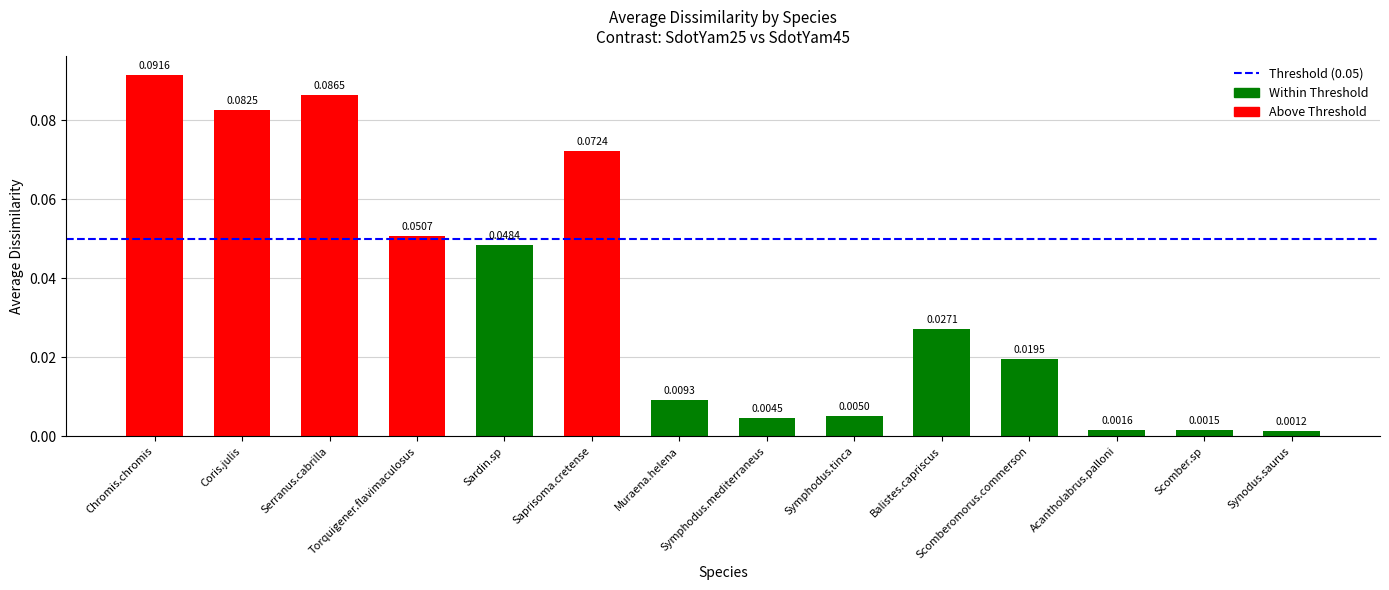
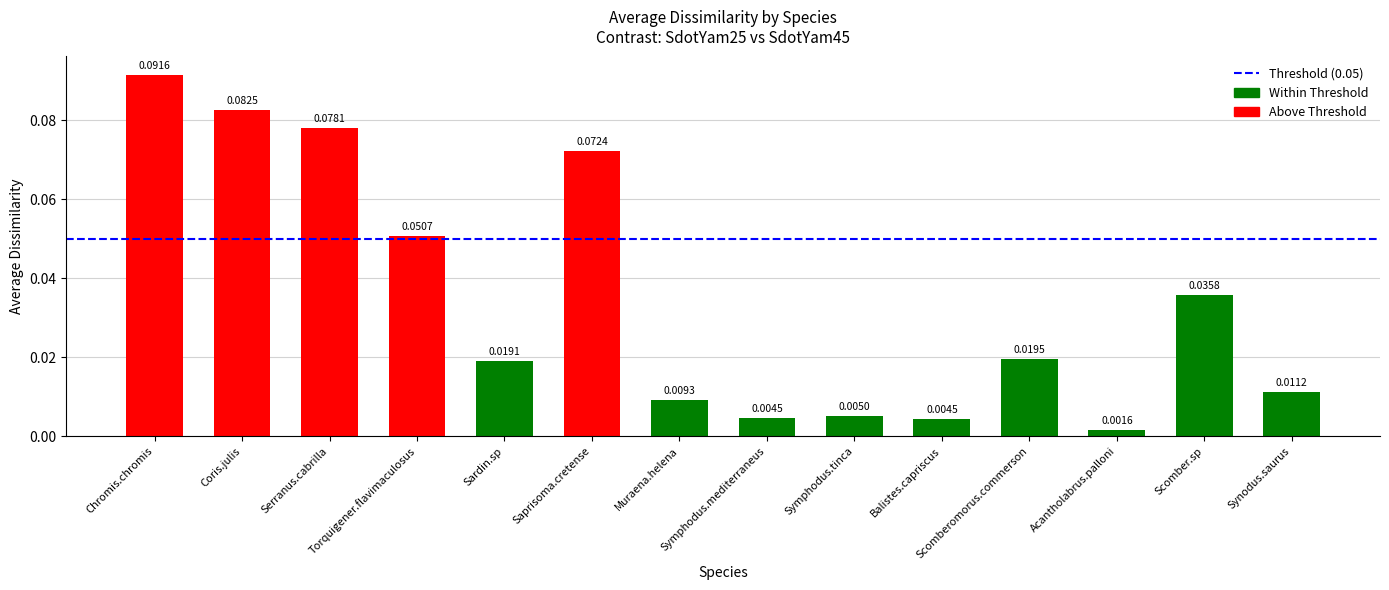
Serranus.cabrilla: 0.0865 -> 0.0781
Sardin.sp: 0.0484 -> 0.0191
Balistes.capriscus: 0.0271 -> 0.0045
Scomber.sp: 0.0015 -> 0.0358
Synodus.saurus: 0.0012 -> 0.0112
